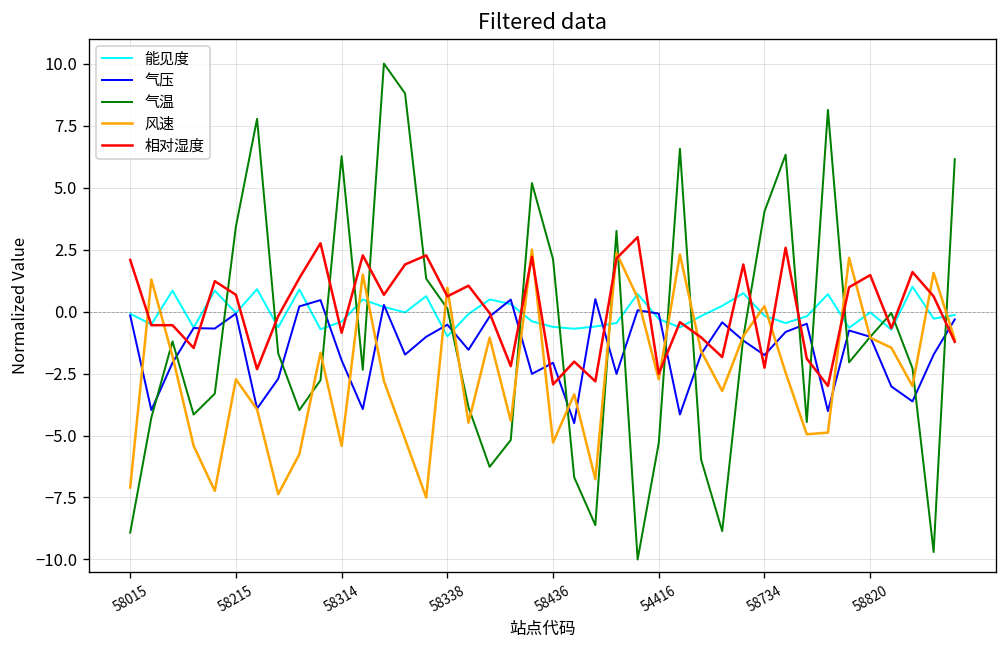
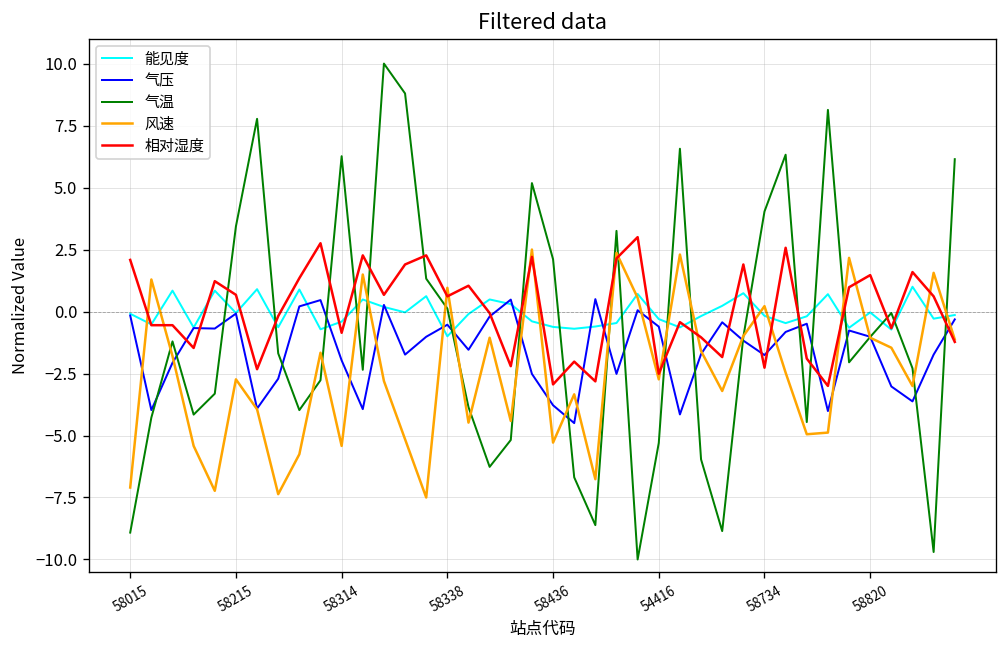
气压, 58436: -2.1 -> -3.8
气压, 54416: -0.1 -> -0.6
